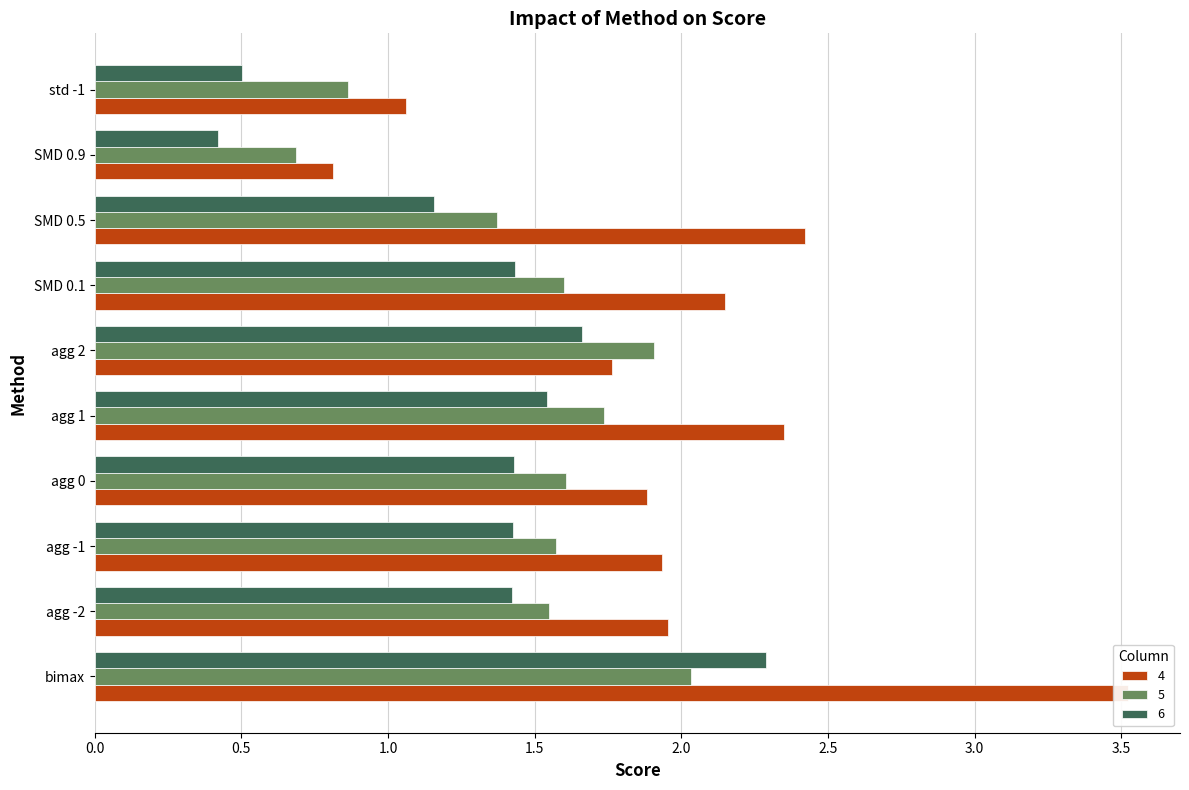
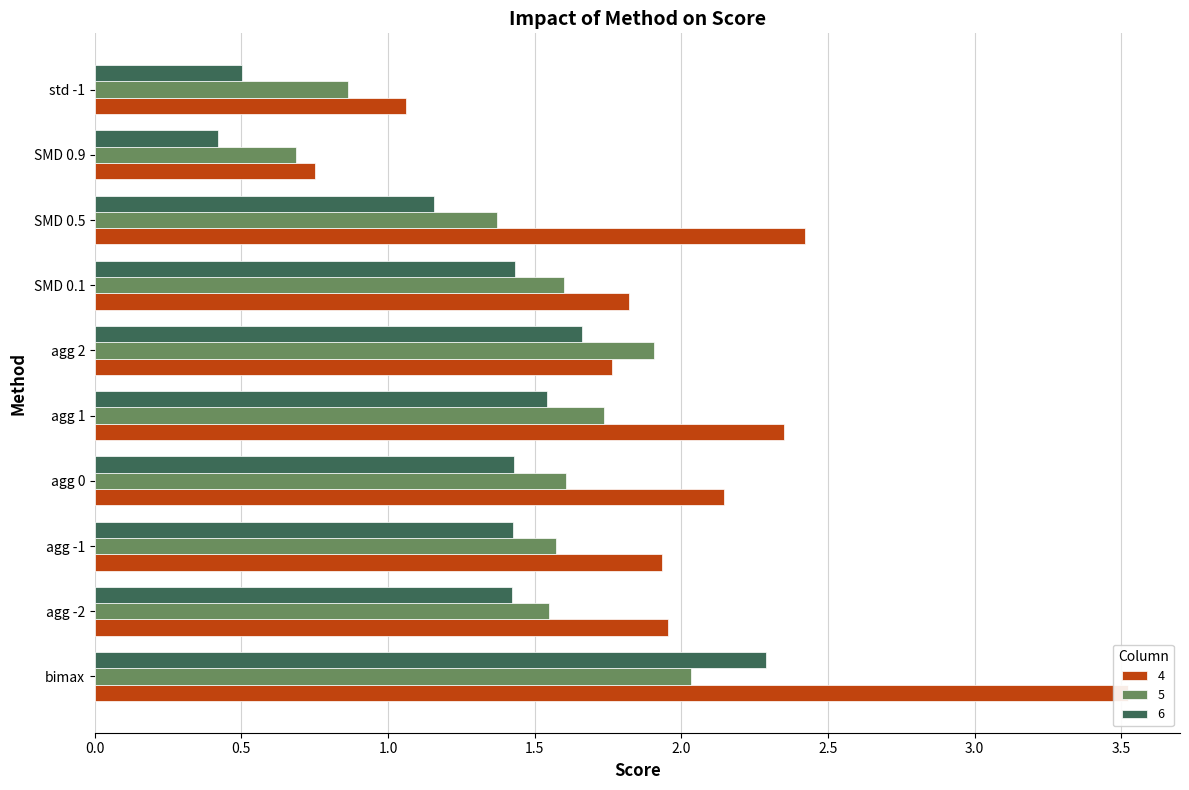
4, SMD 0.9: 0.81 -> 0.75
4, SMD 0.1: 2.15 -> 1.82
4, agg 0: 1.88 -> 2.15
